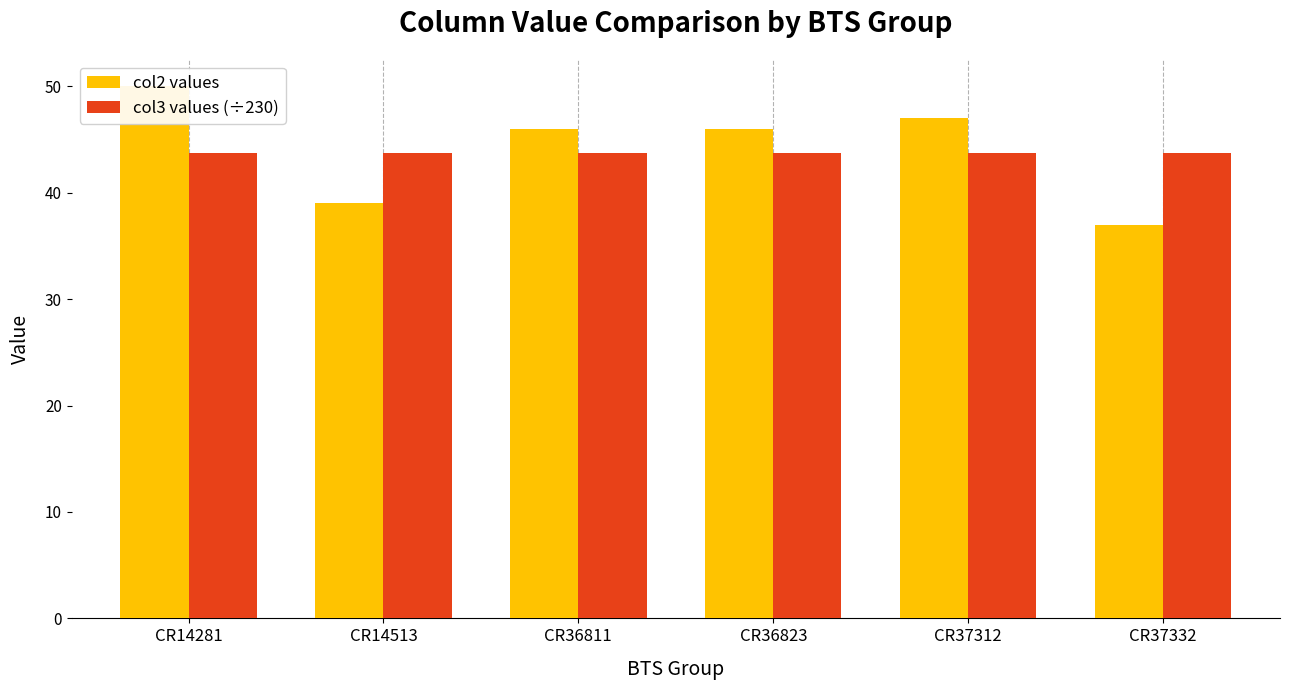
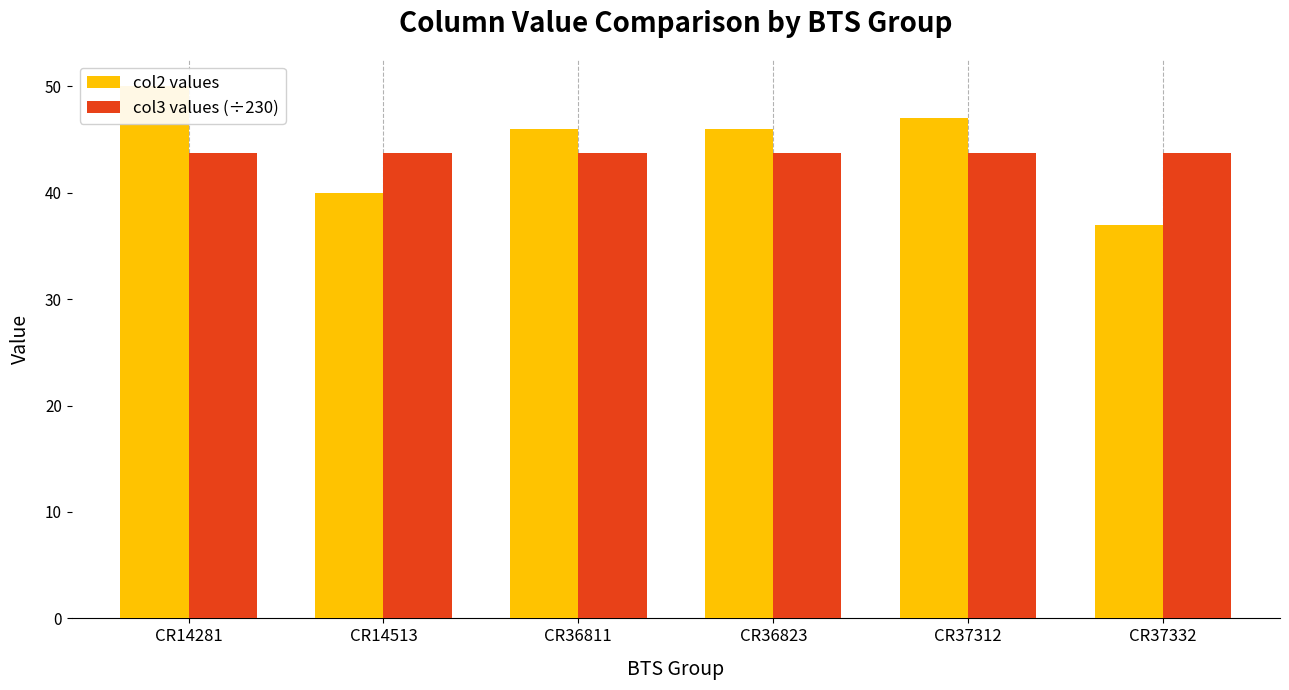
col2 values, CR14513: 39 -> 40
